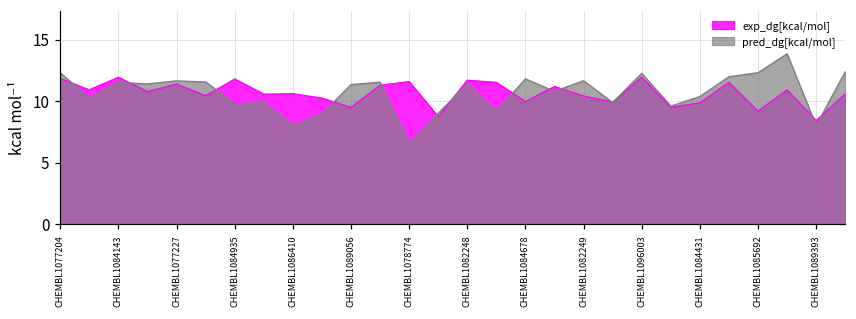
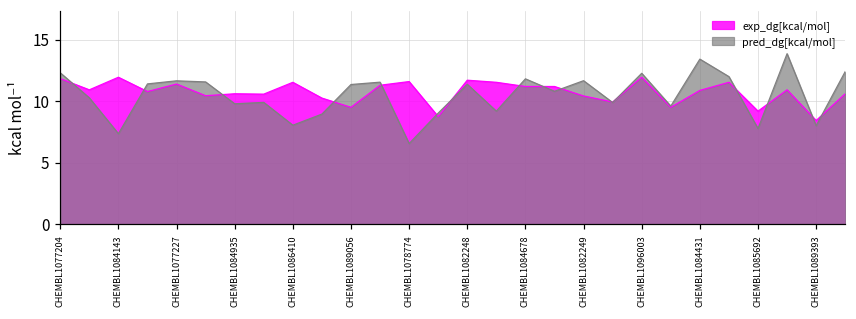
pred_dg[kcal/mol], CHEMBL1084143: 11.5 -> 7.4
exp_dg[kcal/mol], CHEMBL1084935: 11.8 -> 10.6
exp_dg[kcal/mol], CHEMBL1086410: 10.6 -> 11.5
exp_dg[kcal/mol], CHEMBL1084678: 10.0 -> 11.2
exp_dg[kcal/mol], CHEMBL1084431: 9.9 -> 10.9
pred_dg[kcal/mol], CHEMBL1084431: 10.4 -> 13.4
pred_dg[kcal/mol], CHEMBL1085692: 12.3 -> 7.8
